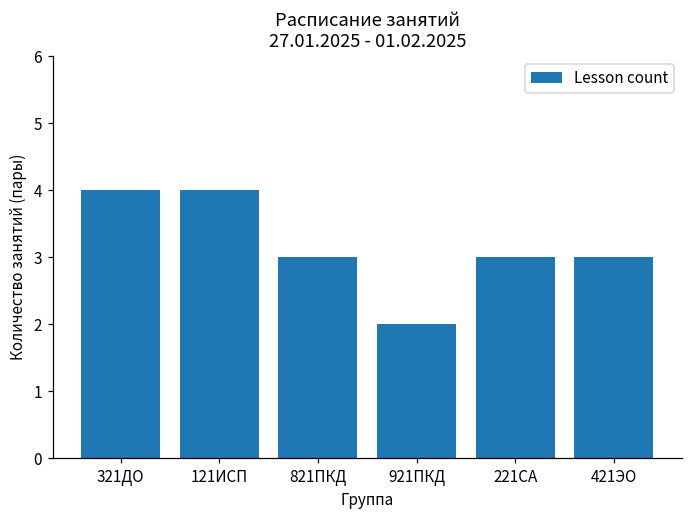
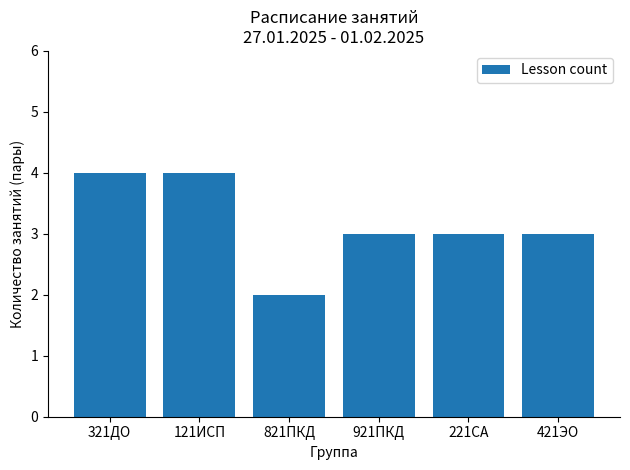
821ПКД: 3 -> 2
921ПКД: 2 -> 3
